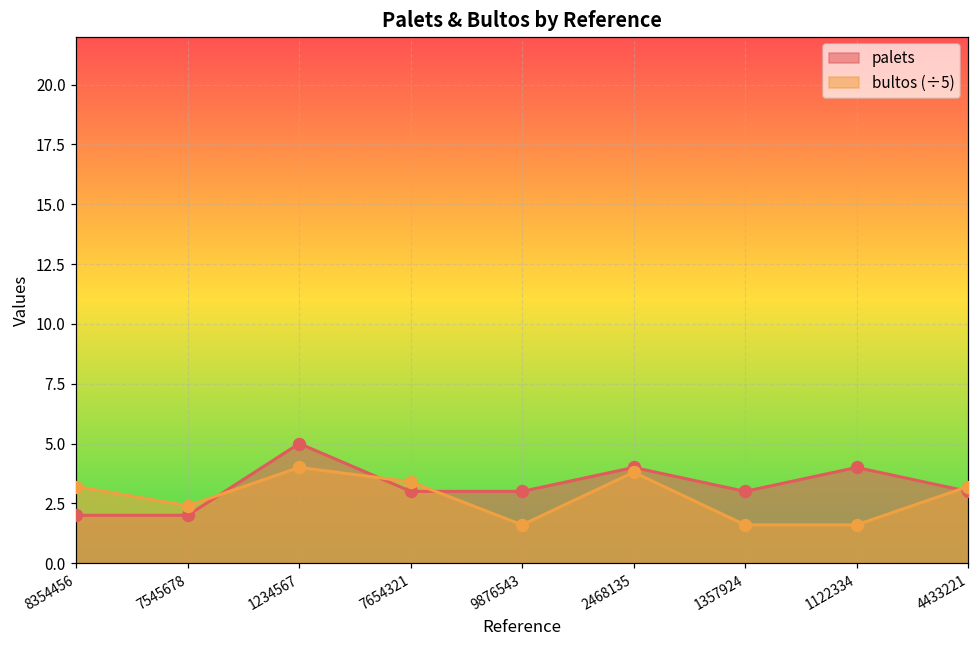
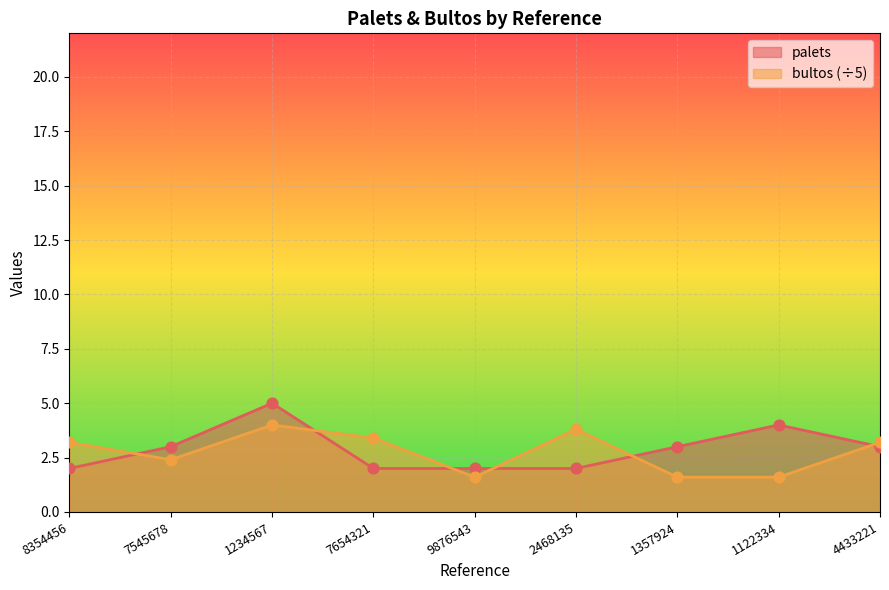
palets, 7545678: 2 -> 3
palets, 7654321: 3 -> 2
palets, 9876543: 3 -> 2
palets, 2468135: 4 -> 2
